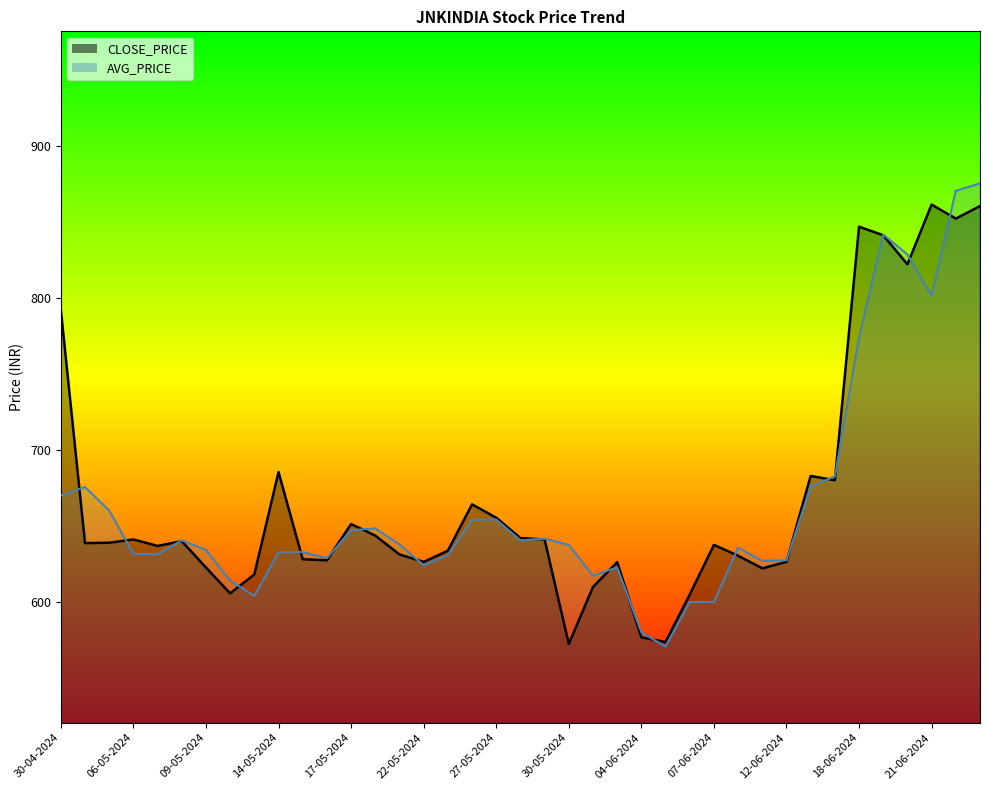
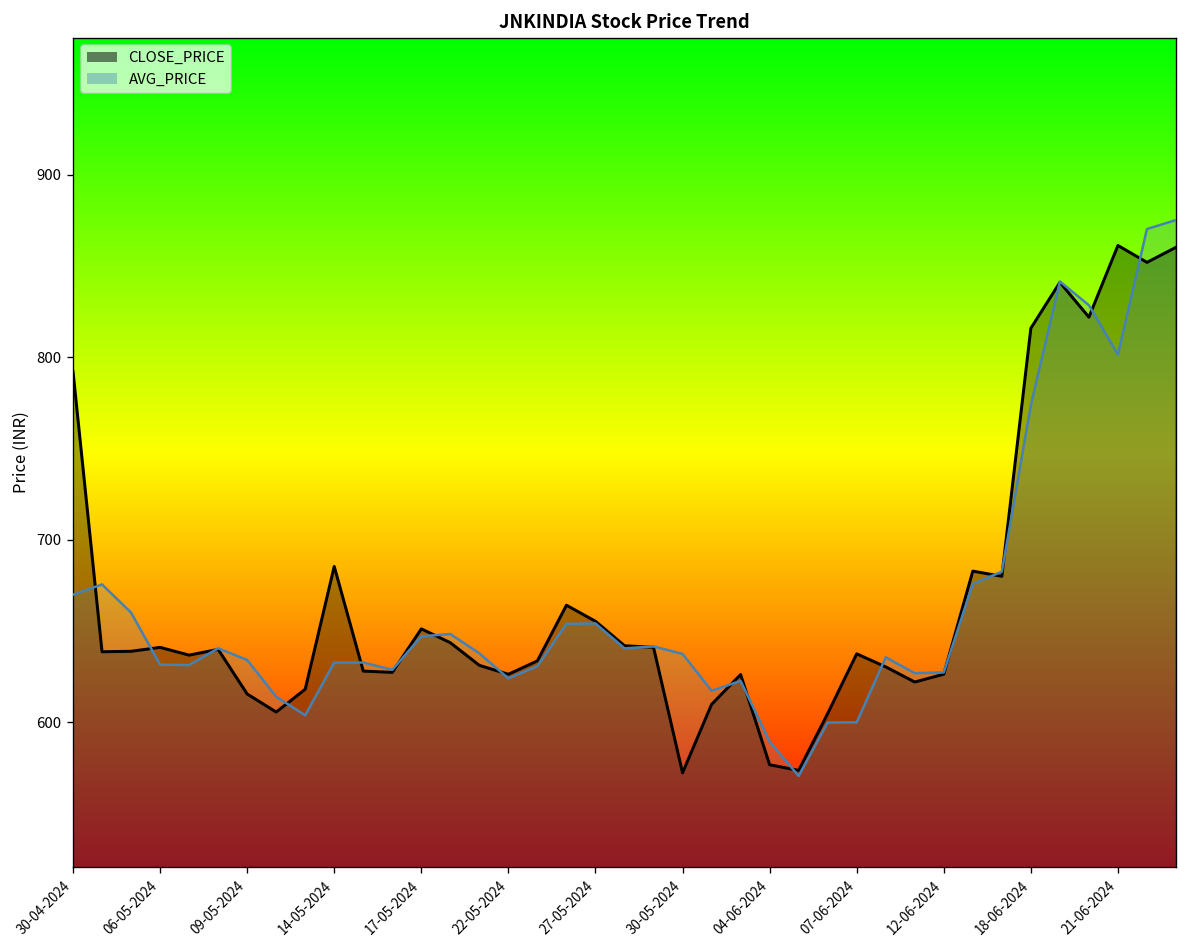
CLOSE_PRICE, 09-05-2024: 623 -> 616
AVG_PRICE, 04-06-2024: 580 -> 589
CLOSE_PRICE, 18-06-2024: 847 -> 816
